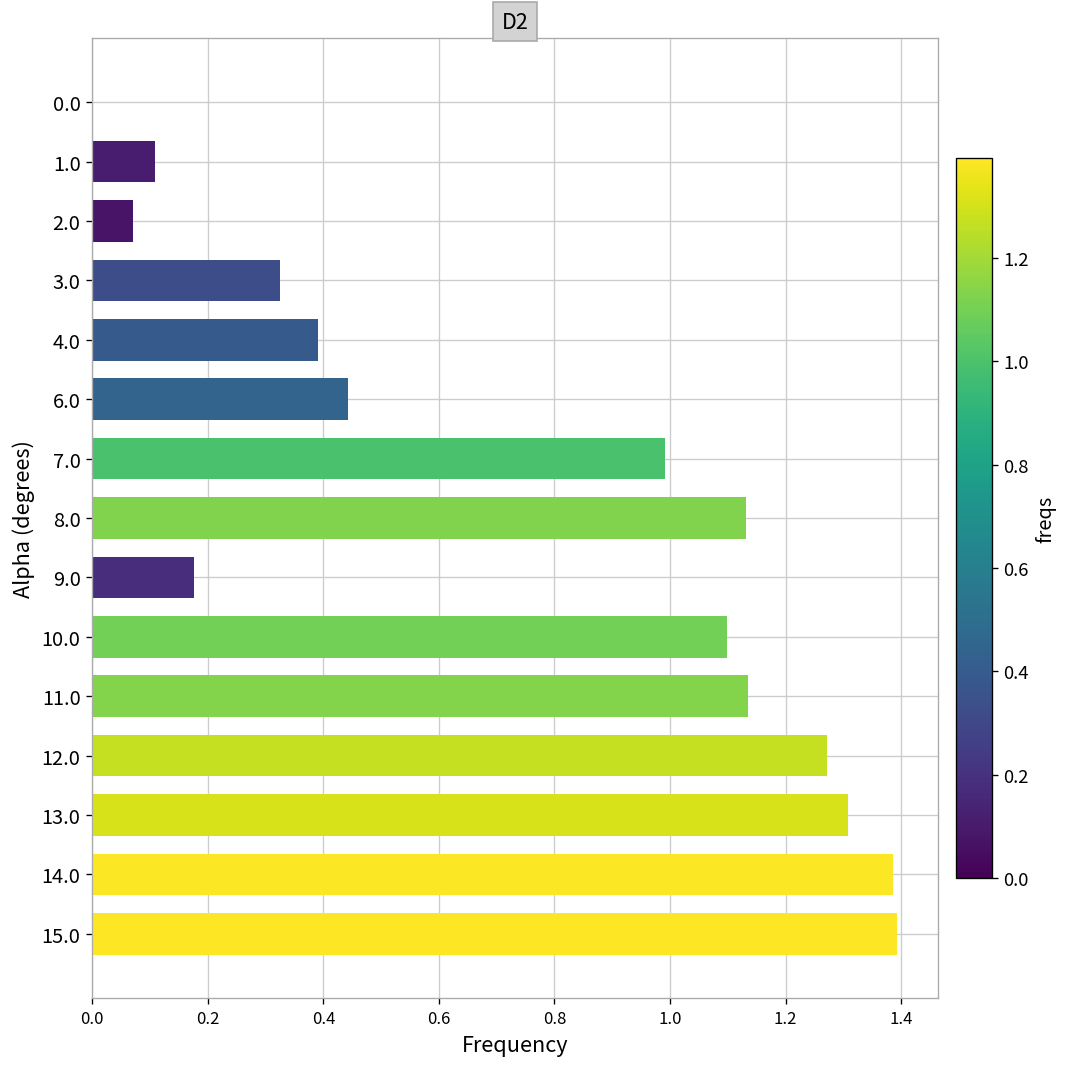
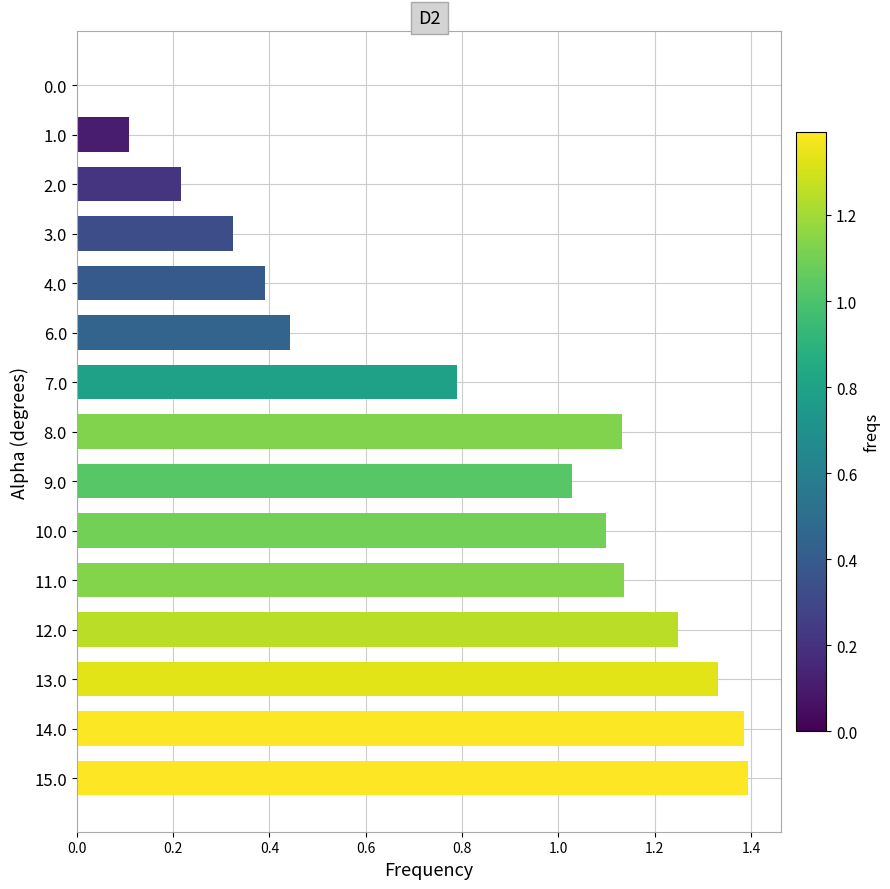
2.0: 0.07 -> 0.22
7.0: 0.99 -> 0.79
9.0: 0.18 -> 1.03
12.0: 1.27 -> 1.25
13.0: 1.31 -> 1.33
